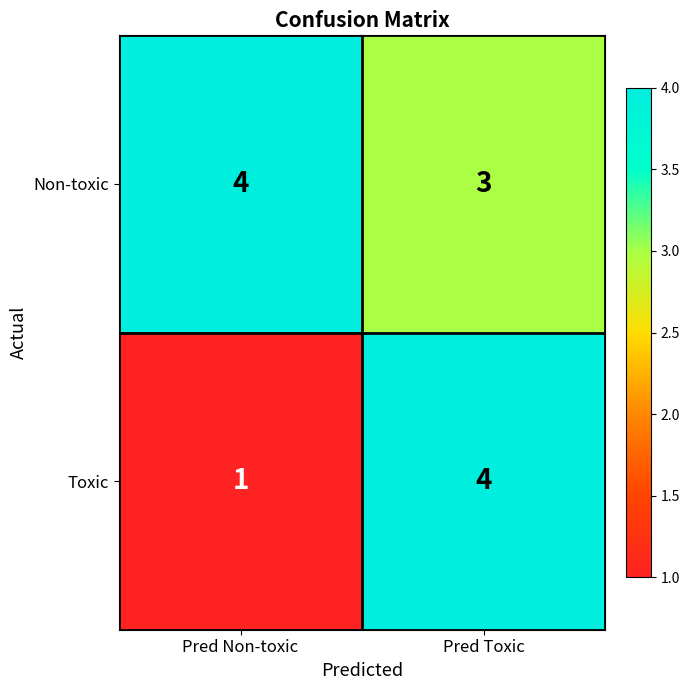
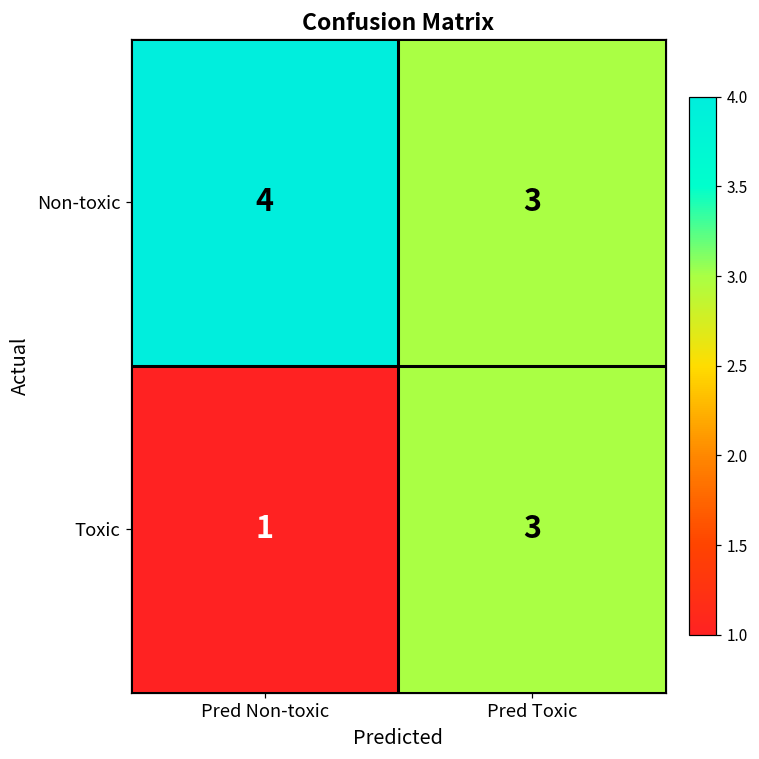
Toxic, Pred Toxic: 4 -> 3
